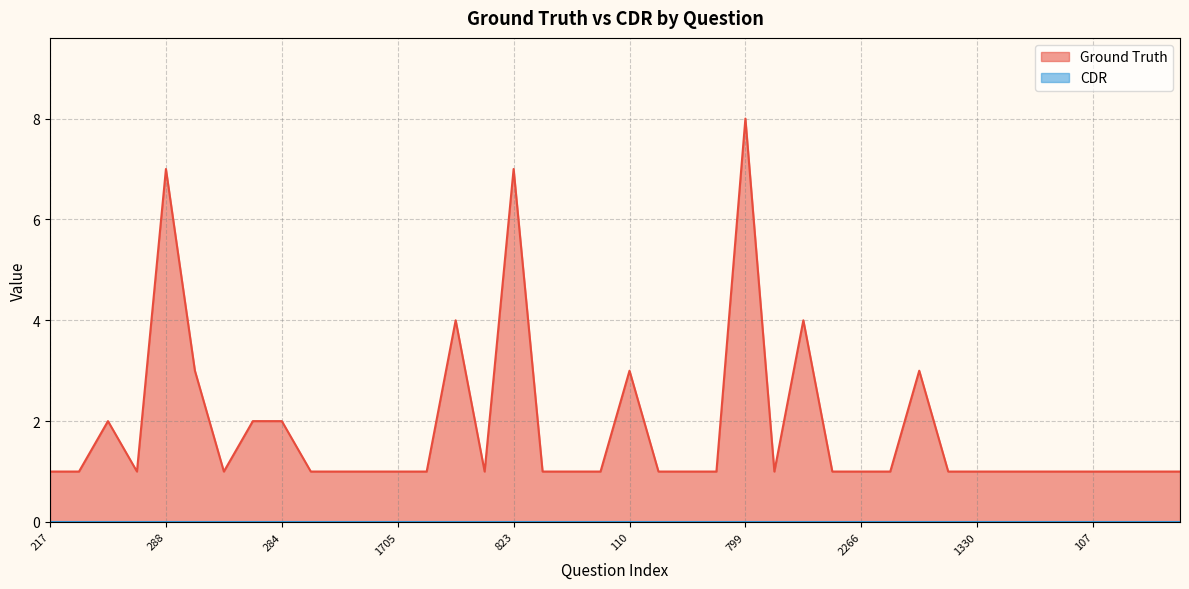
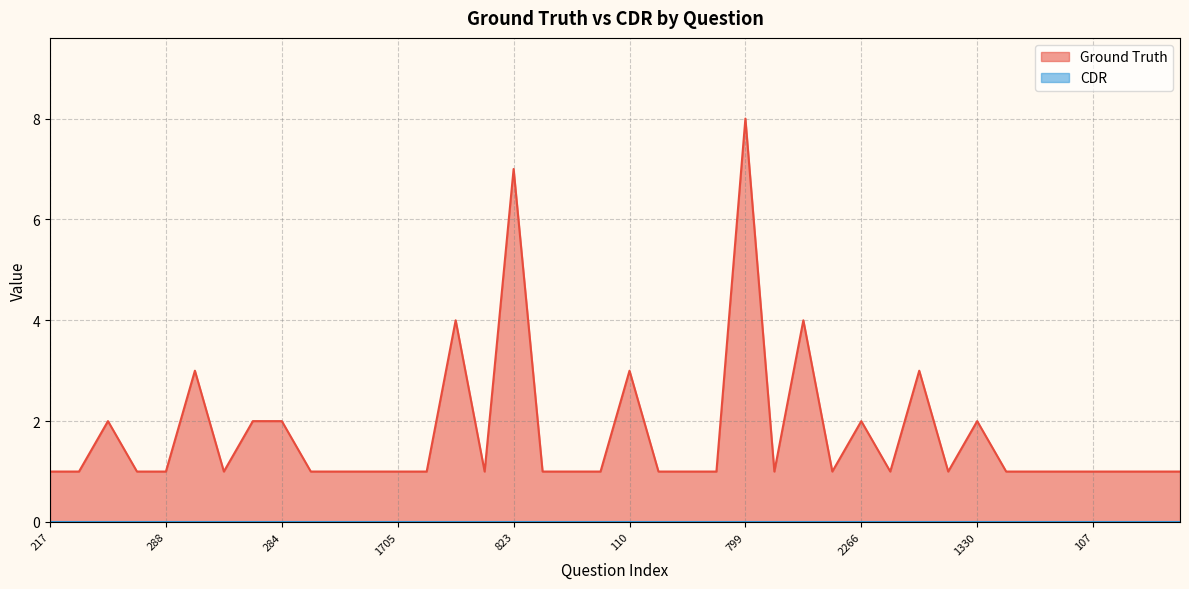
Ground Truth, 288: 7 -> 1
Ground Truth, 2266: 1 -> 2
Ground Truth, 1330: 1 -> 2
